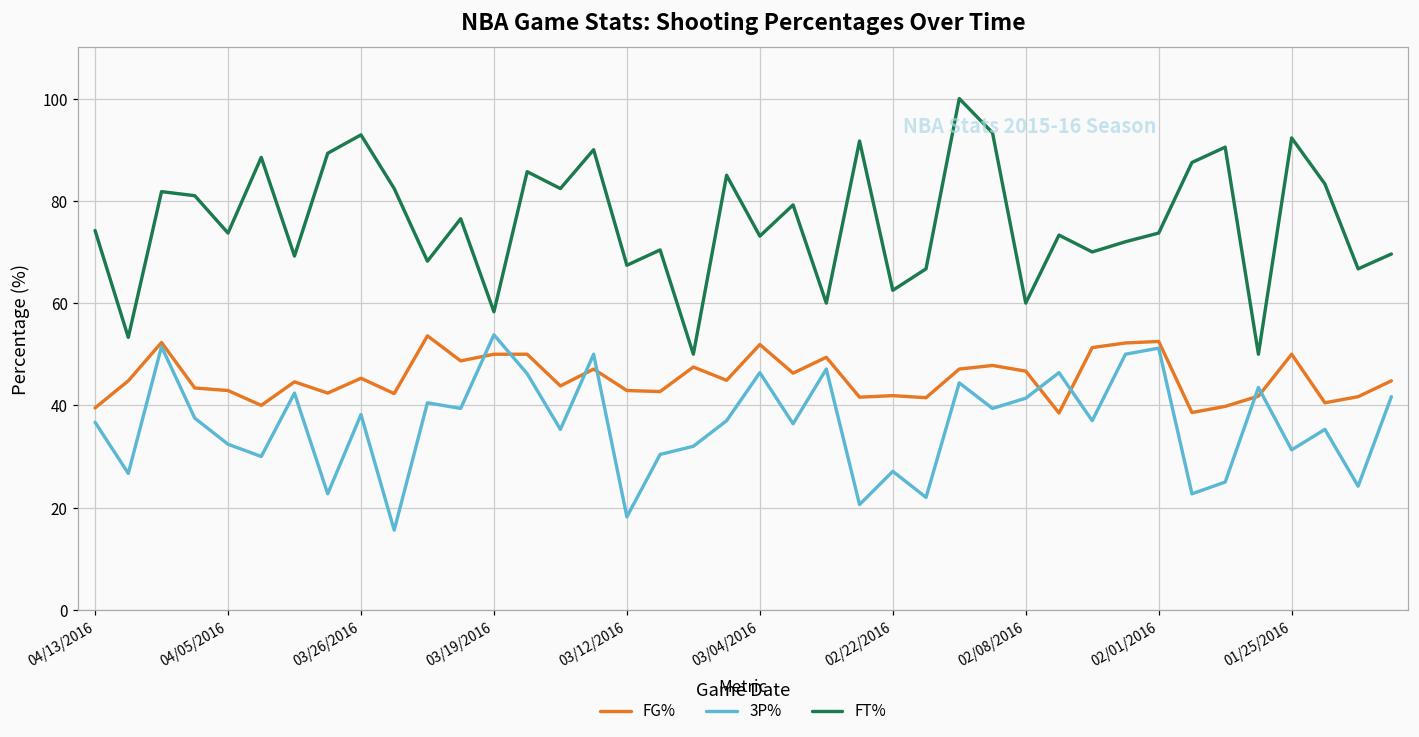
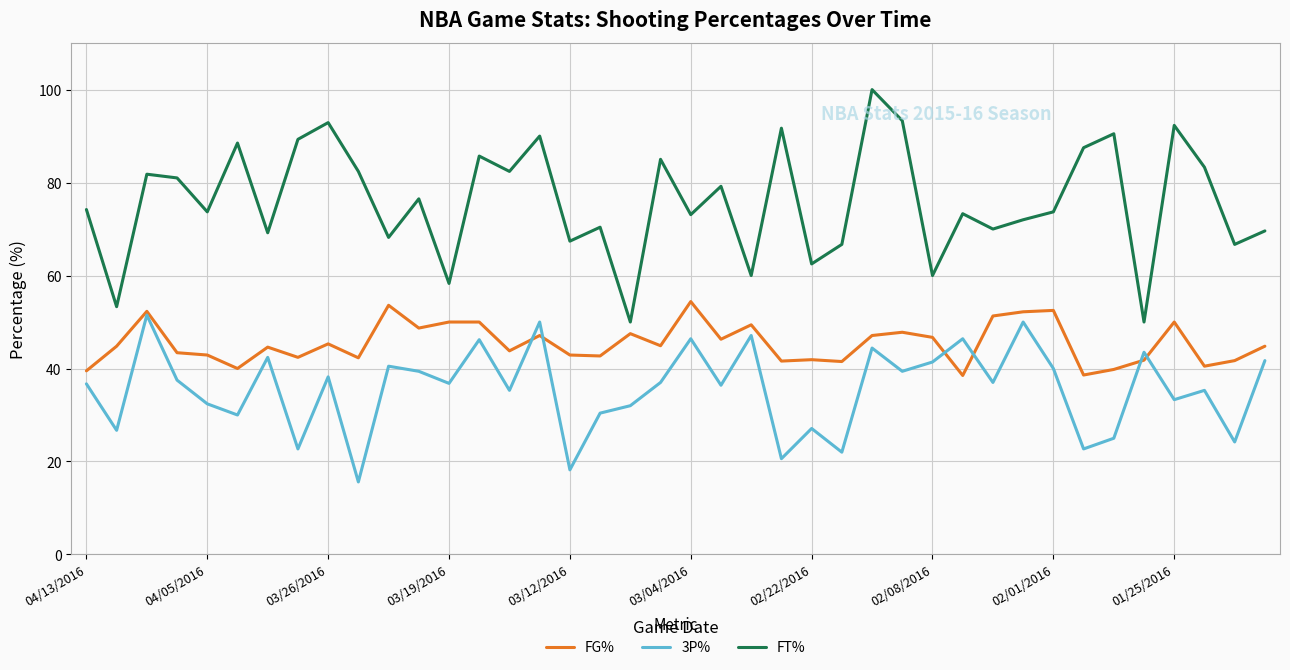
3P%, 03/19/2016: 54 -> 37
FG%, 03/04/2016: 52 -> 54
3P%, 02/01/2016: 51 -> 40
3P%, 01/25/2016: 31 -> 33
